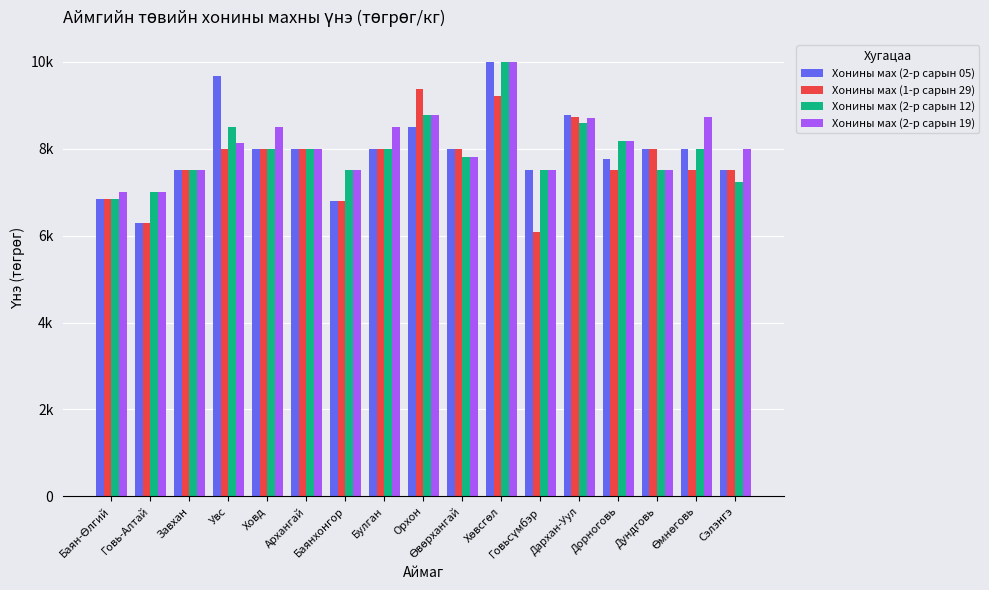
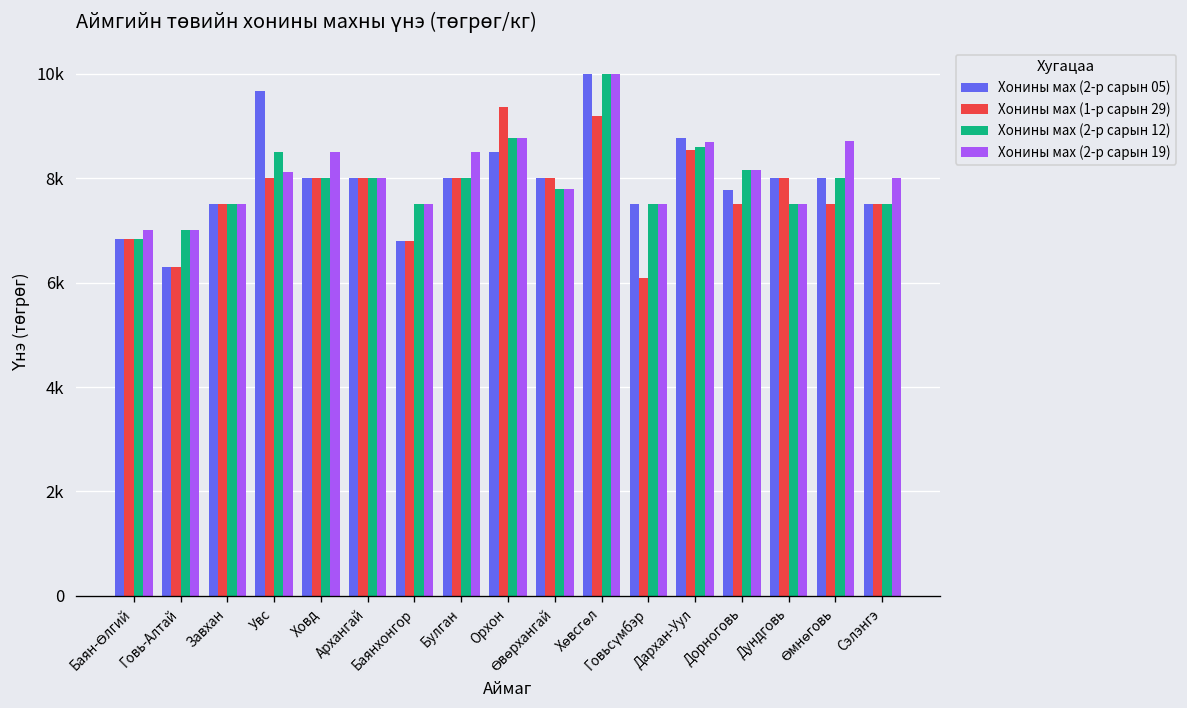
Хонины мах (1-р сарын 29), Дархан-Уул: 8700 -> 8500
Хонины мах (2-р сарын 12), Сэлэнгэ: 7200 -> 7500
